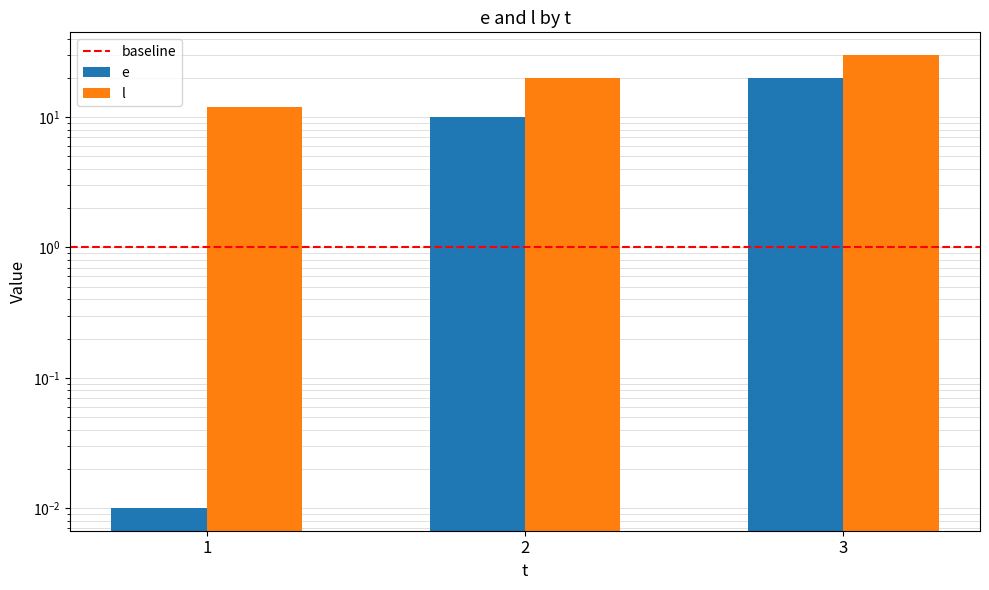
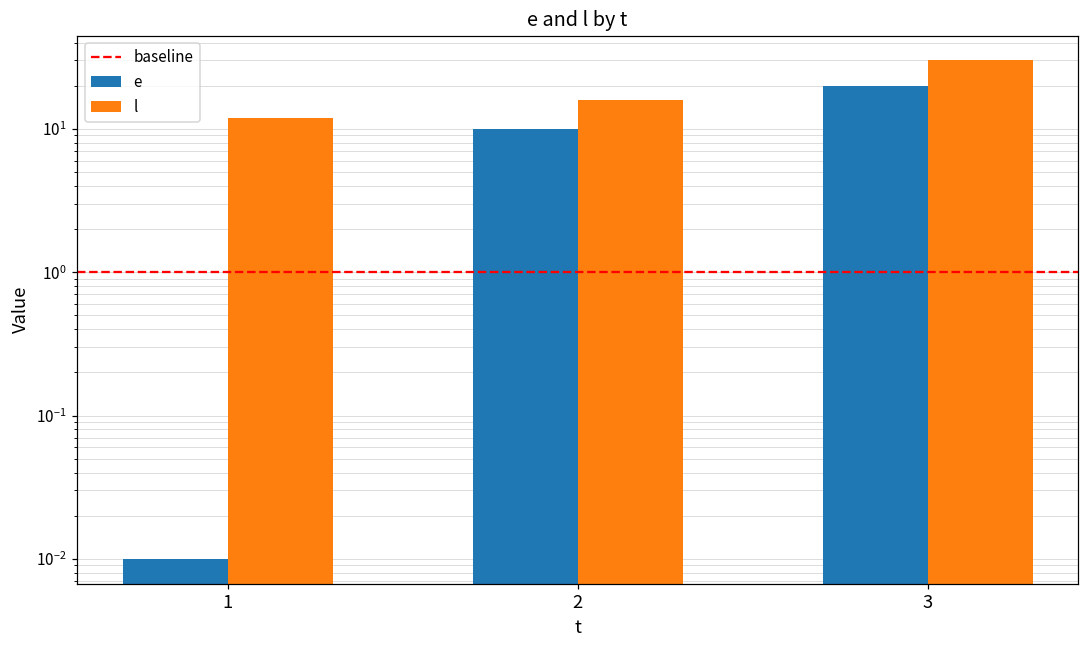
l, 2: 20 -> 16
